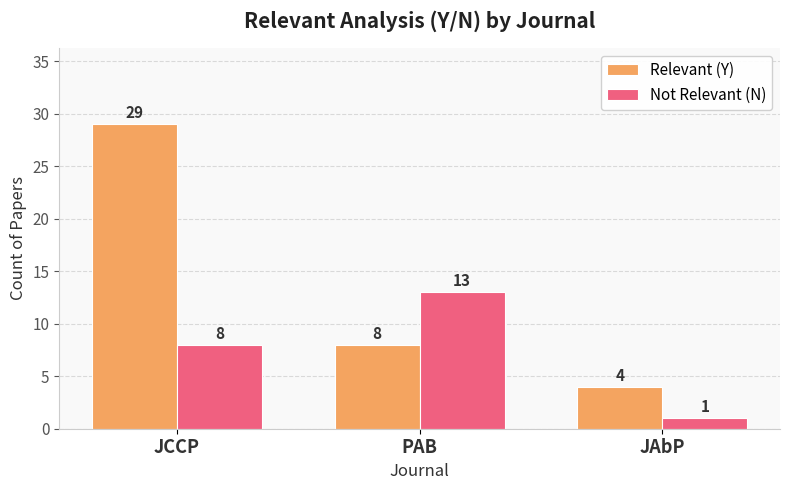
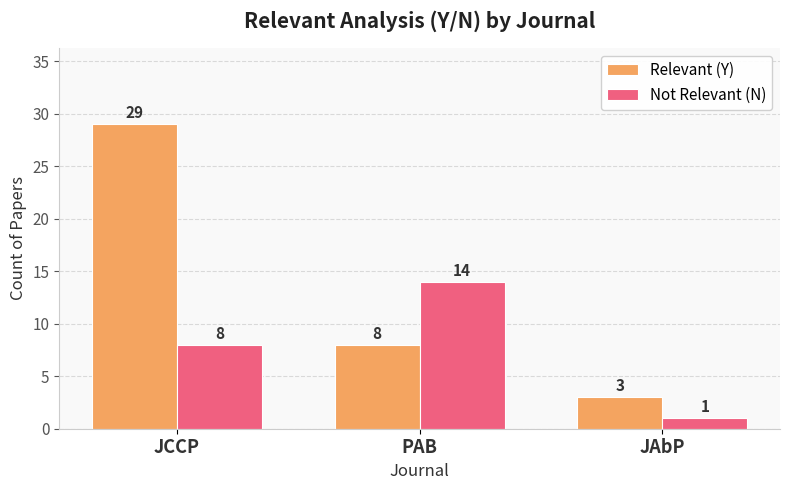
Not Relevant (N), PAB: 13 -> 14
Relevant (Y), JAbP: 4 -> 3
